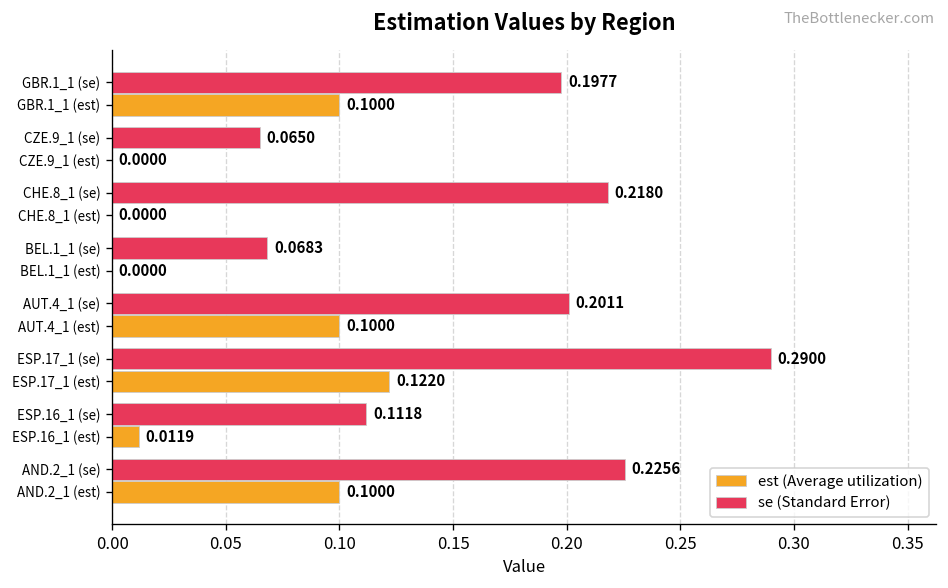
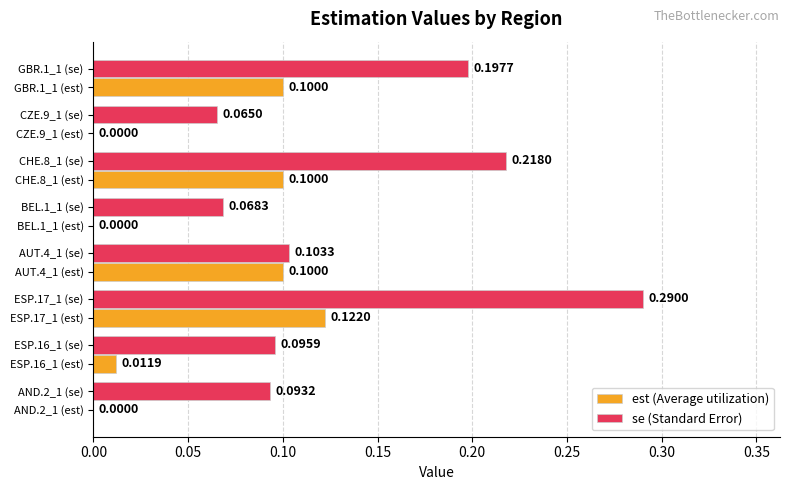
est (Average utilization), CHE.8_1 (est): 0.0000 -> 0.1000
se (Standard Error), AUT.4_1 (se): 0.2011 -> 0.1033
se (Standard Error), ESP.16_1 (se): 0.1118 -> 0.0959
se (Standard Error), AND.2_1 (se): 0.2256 -> 0.0932
est (Average utilization), AND.2_1 (est): 0.1000 -> 0.0000
